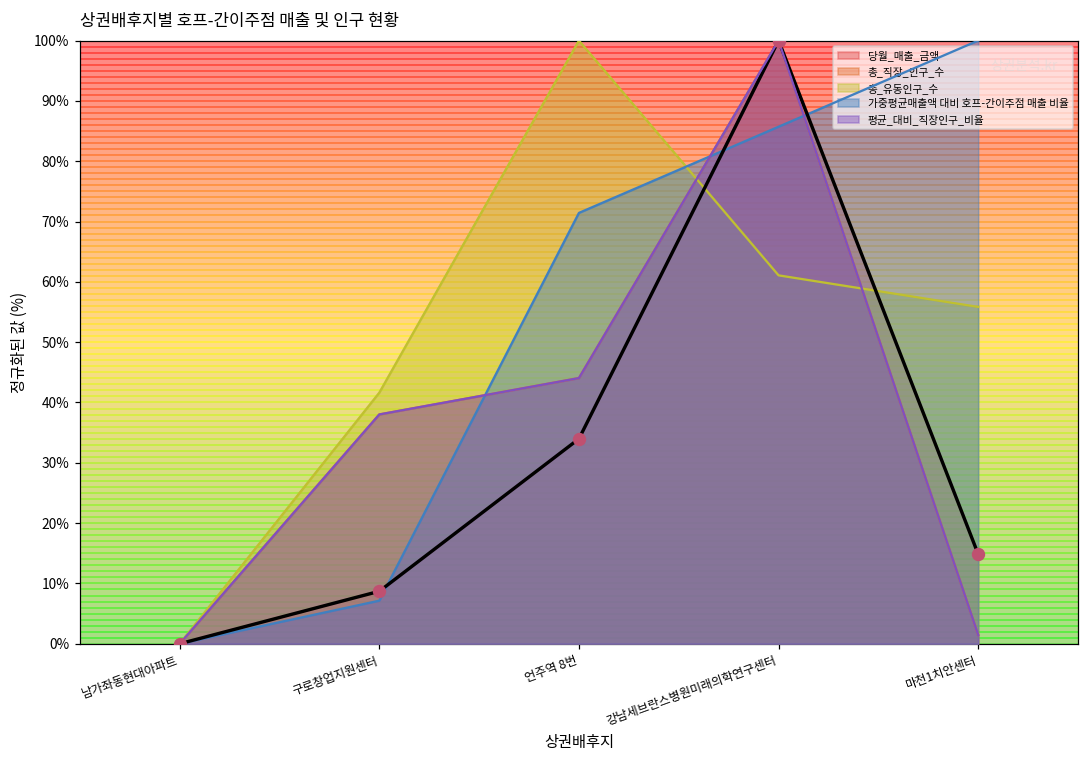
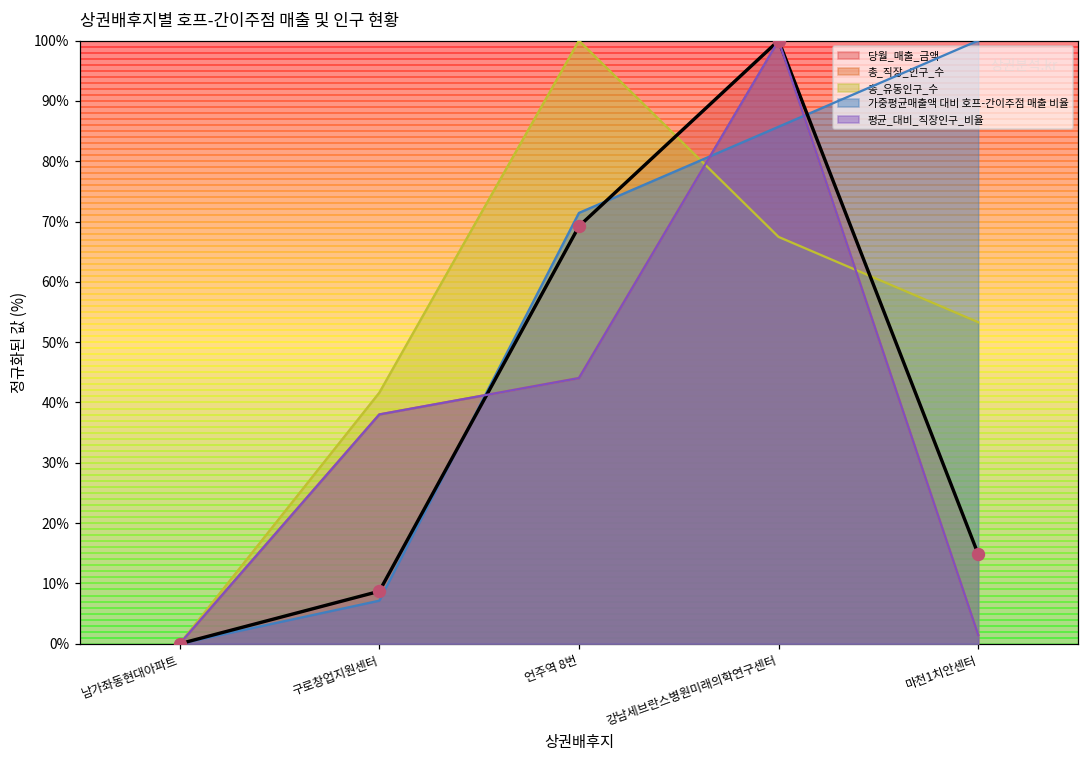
당월_매출_금액, 언주역 8번: 34% -> 69%
총_유동인구_수, 강남세브란스병원미래의학연구센터: 61% -> 67%
총_유동인구_수, 마천1치안센터: 56% -> 53%
